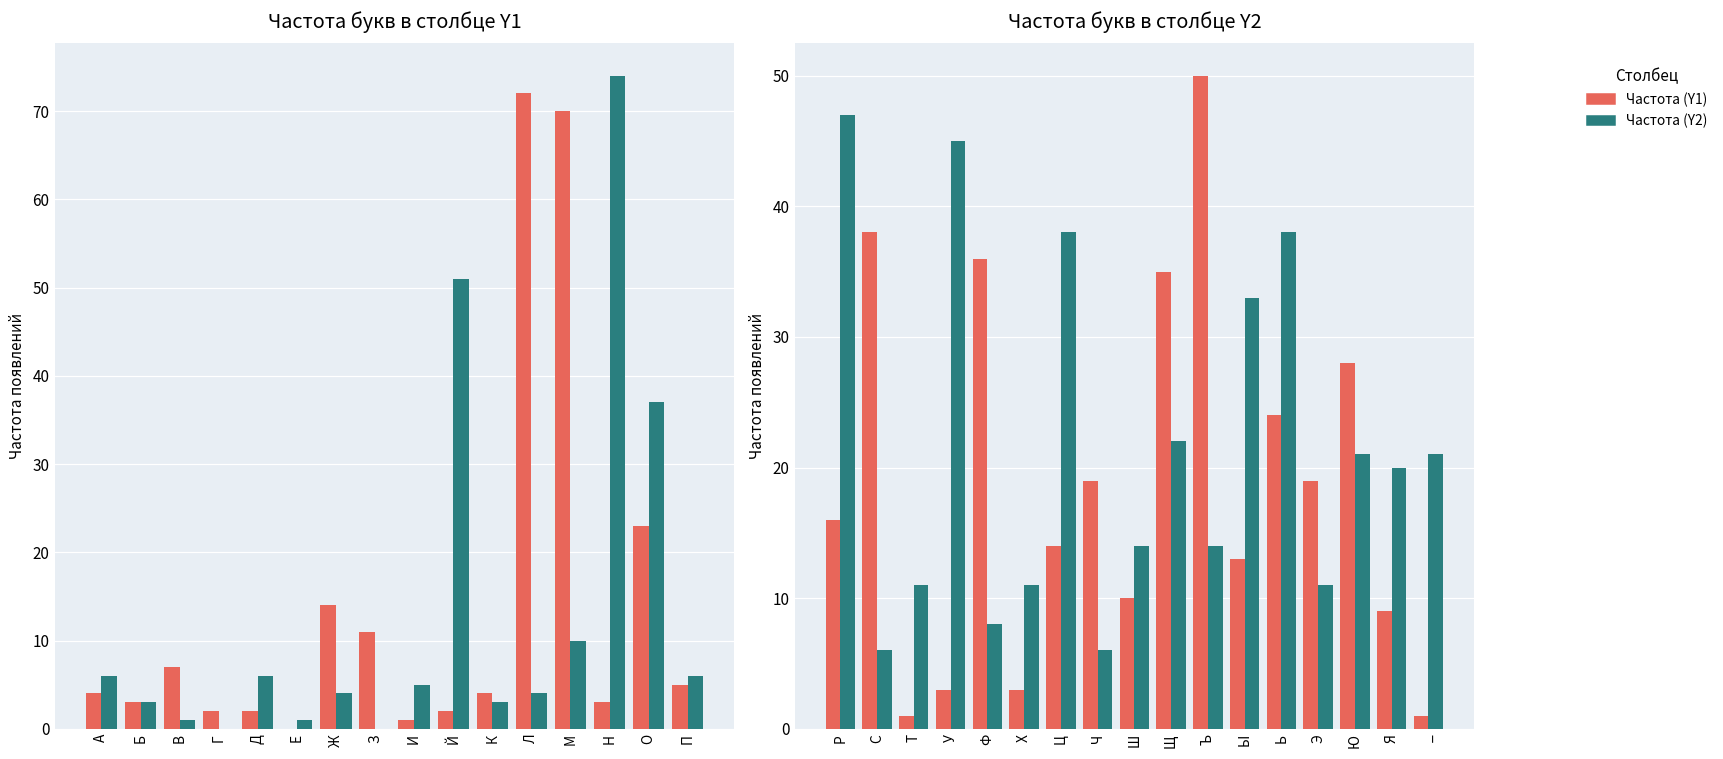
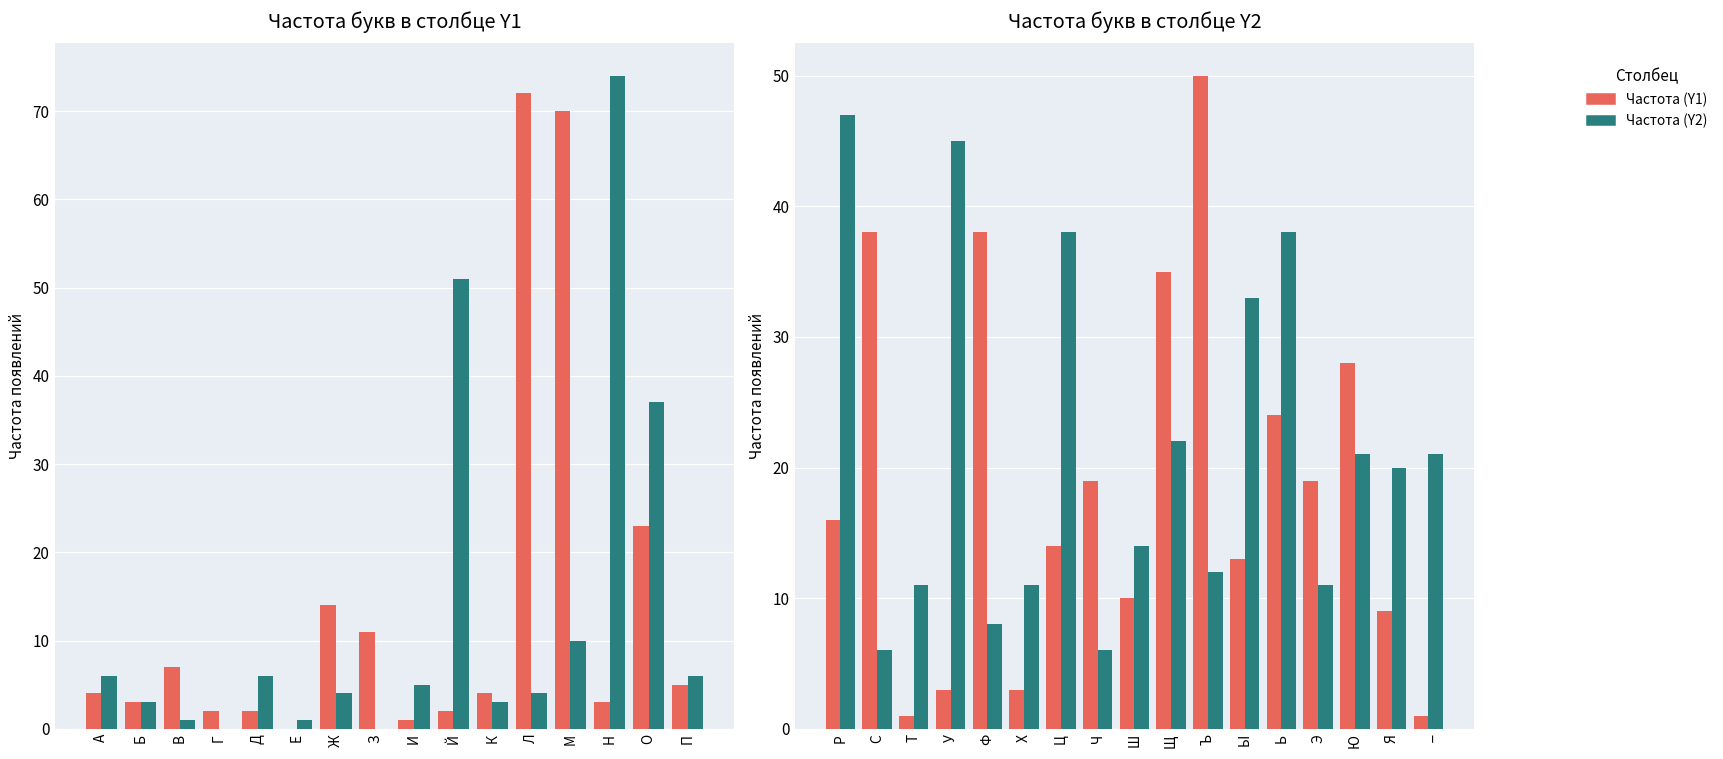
Частота букв в столбце Y2, Частота (Y1), Ф: 36 -> 38
Частота букв в столбце Y2, Частота (Y2), Ъ: 14 -> 12
